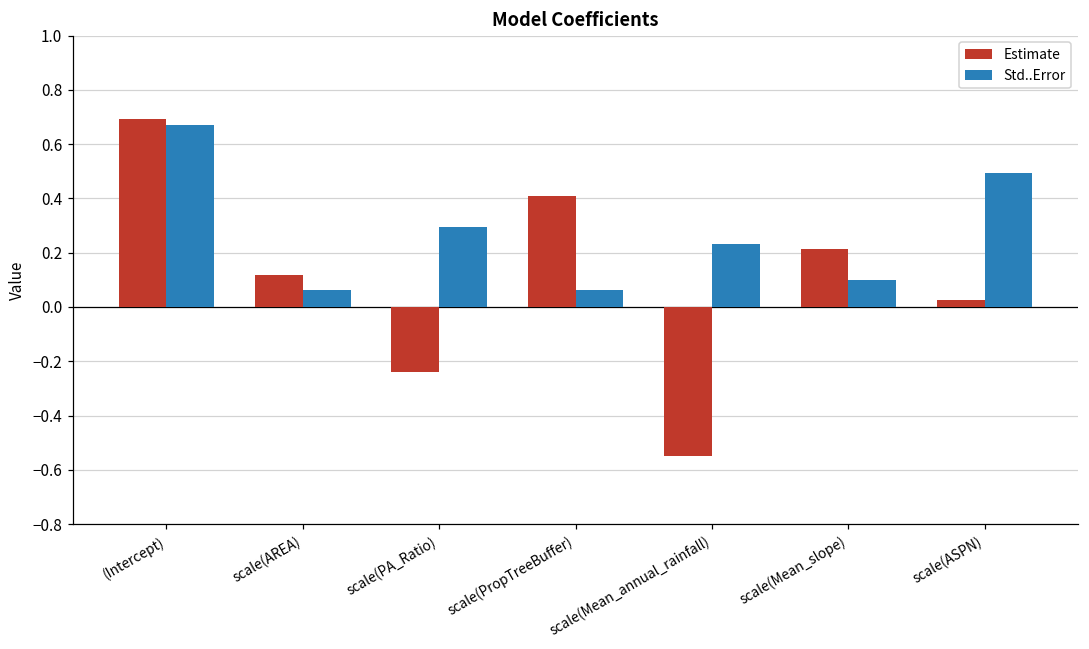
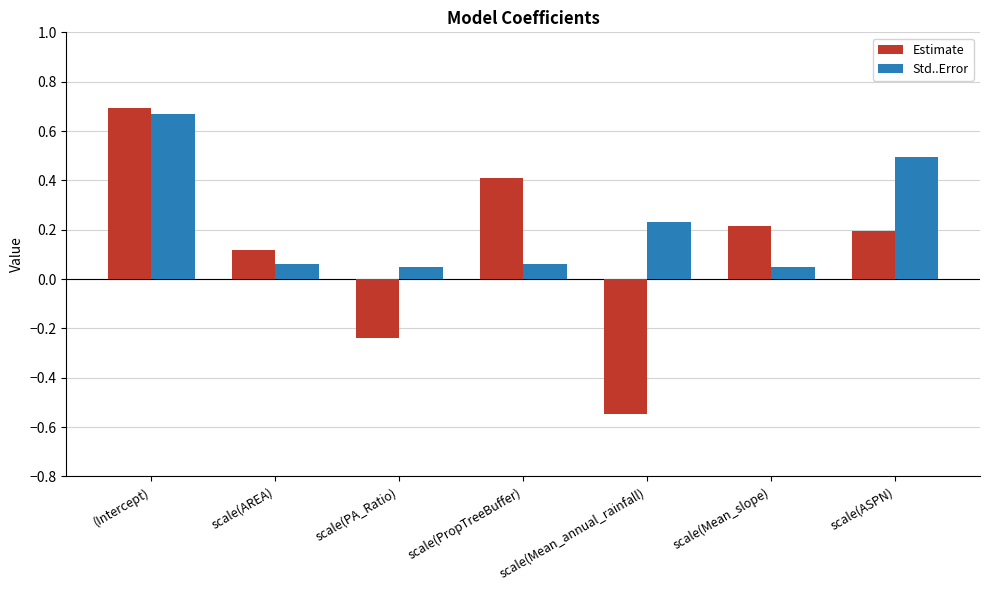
Std..Error, scale(PA_Ratio): 0.30 -> 0.05
Std..Error, scale(Mean_slope): 0.10 -> 0.05
Estimate, scale(ASPN): 0.02 -> 0.20
